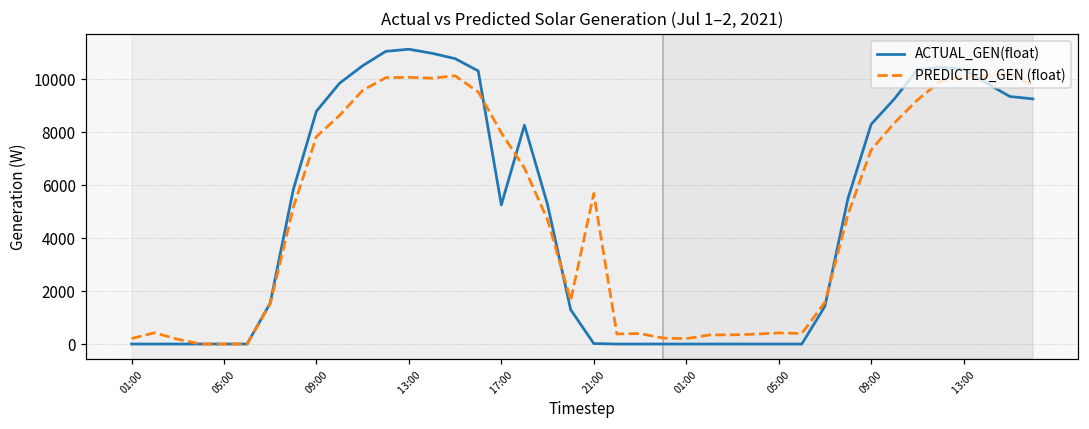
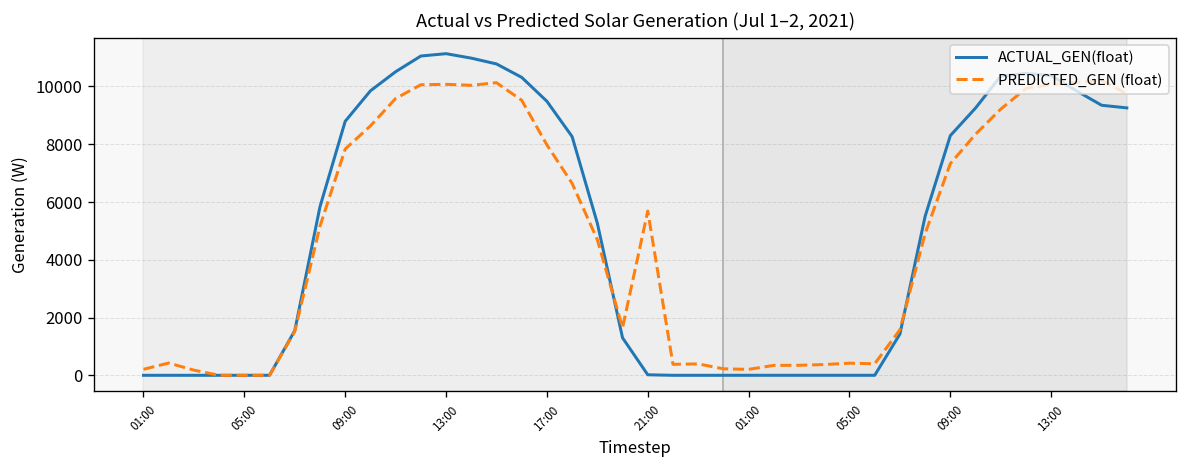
ACTUAL_GEN(float), 17:00: 5300 -> 9500
